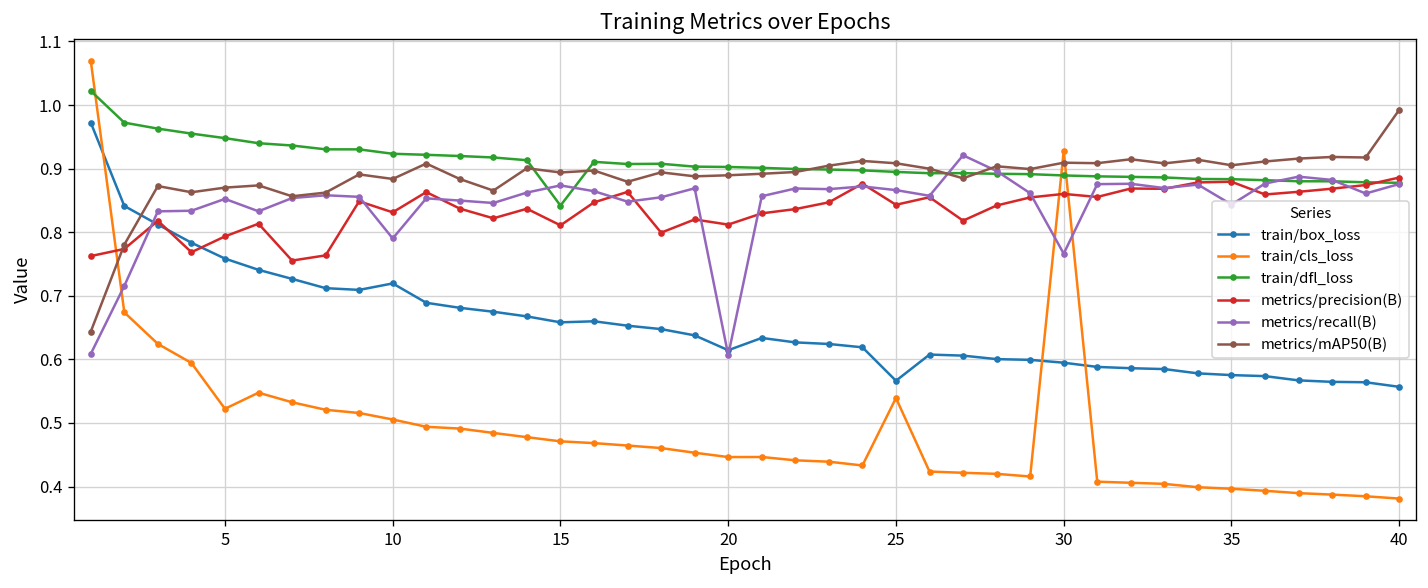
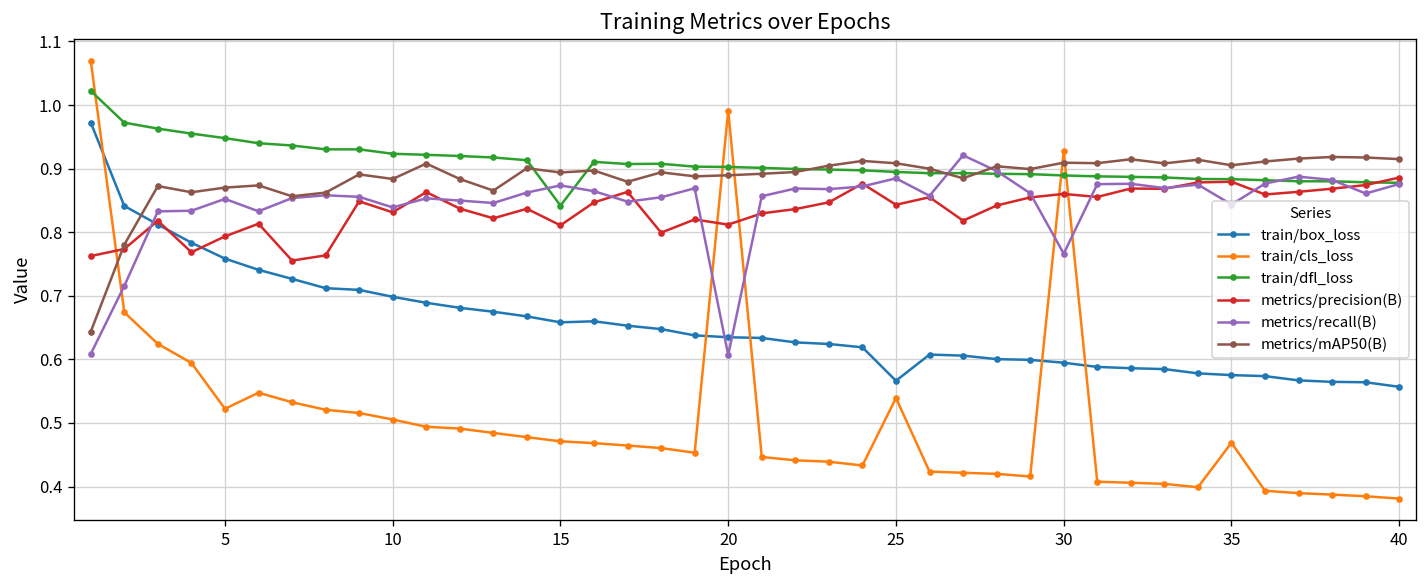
train/box_loss, 10: 0.72 -> 0.70
metrics/recall(B), 10: 0.79 -> 0.84
train/box_loss, 20: 0.61 -> 0.63
train/cls_loss, 20: 0.45 -> 0.99
metrics/recall(B), 25: 0.87 -> 0.88
train/cls_loss, 35: 0.40 -> 0.47
metrics/mAP50(B), 40: 0.99 -> 0.91
